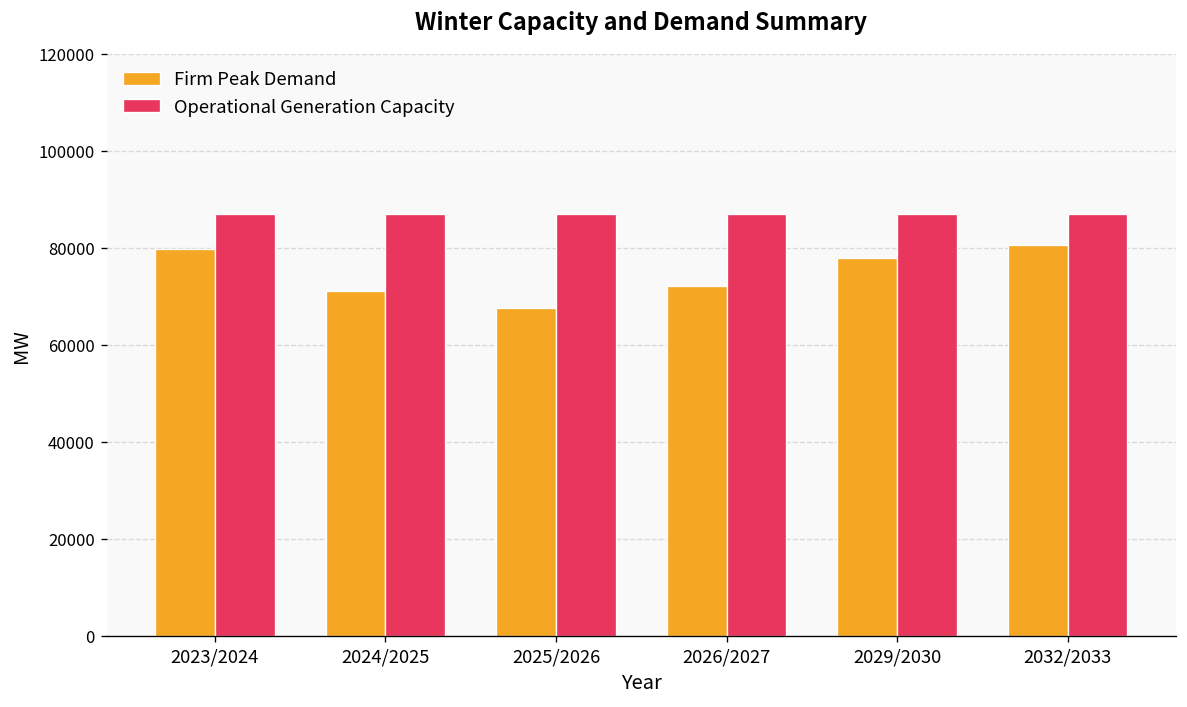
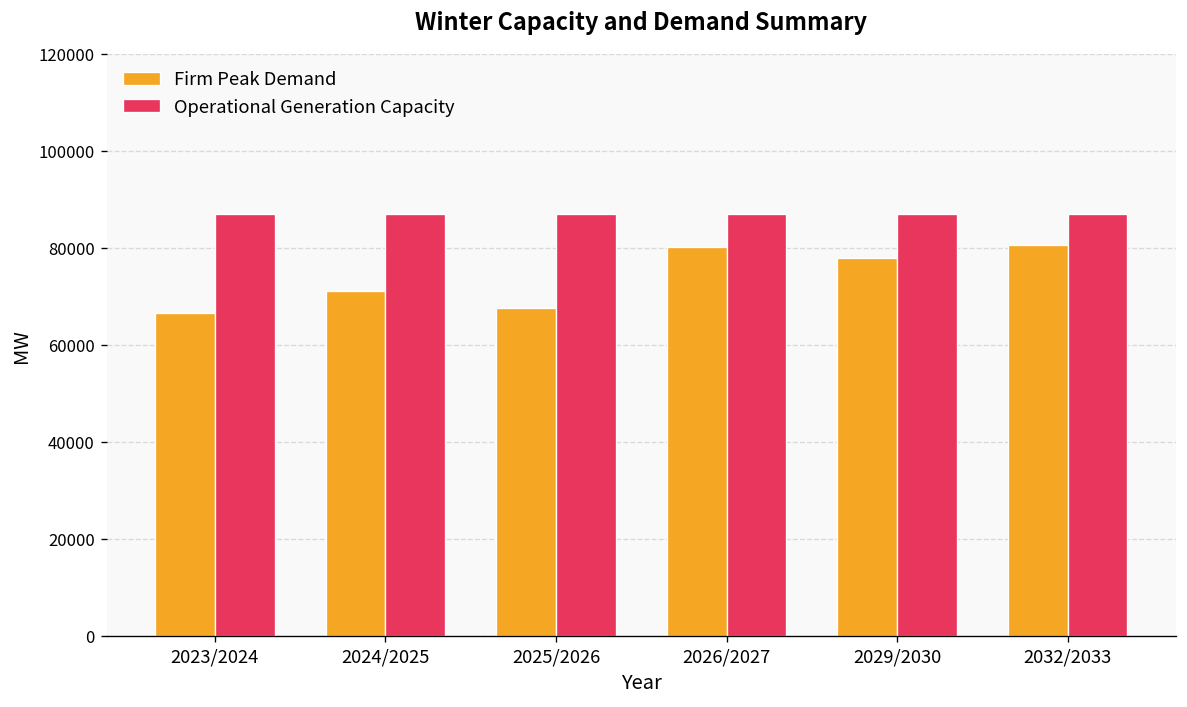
Firm Peak Demand, 2023/2024: 80000 -> 67000
Firm Peak Demand, 2026/2027: 72000 -> 80000
